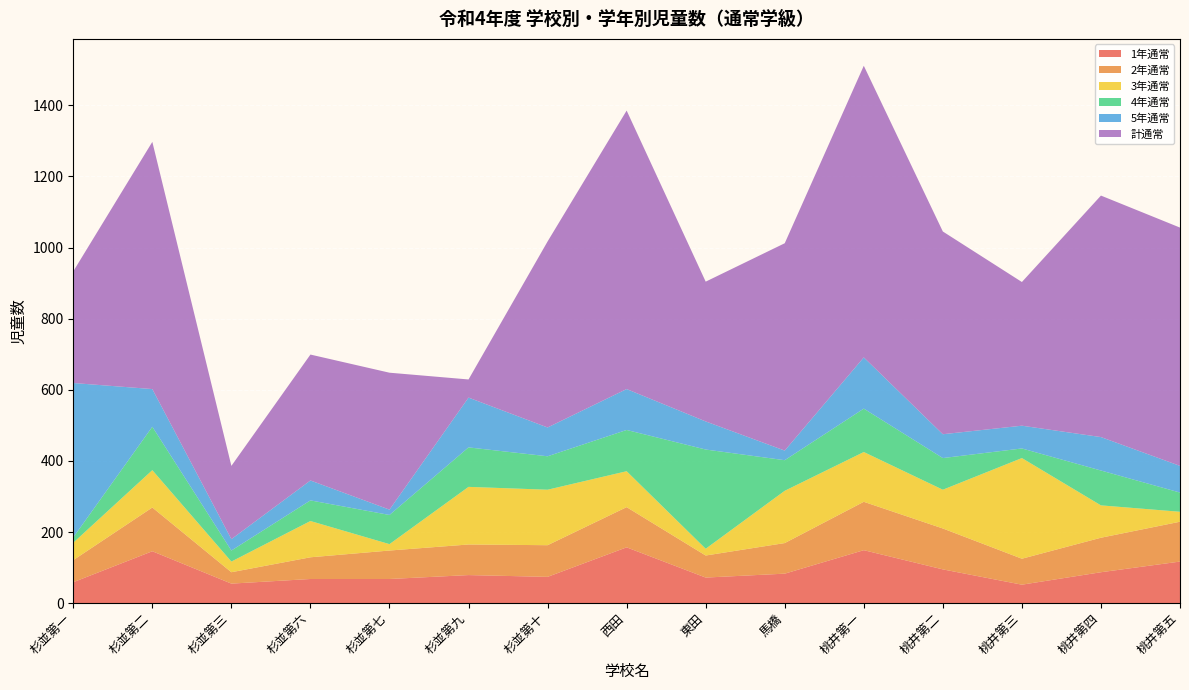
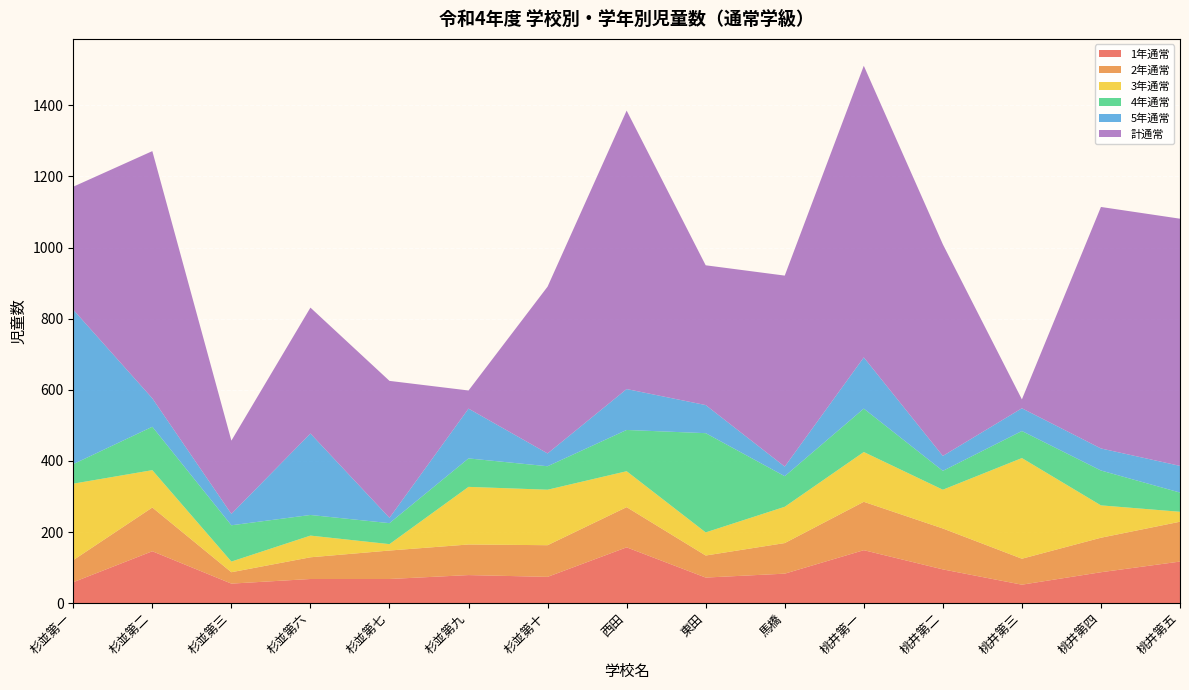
3年通常, 杉並第一: 50 -> 220
4年通常, 杉並第一: 20 -> 60
計通常, 杉並第一: 310 -> 350
5年通常, 杉並第二: 110 -> 80
4年通常, 杉並第三: 30 -> 100
3年通常, 杉並第六: 100 -> 60
5年通常, 杉並第六: 60 -> 230
4年通常, 杉並第七: 80 -> 60
4年通常, 杉並第九: 110 -> 80
4年通常, 杉並第十: 90 -> 70
5年通常, 杉並第十: 80 -> 40
計通常, 杉並第十: 520 -> 470
3年通常, 東田: 20 -> 70
3年通常, 馬橋: 150 -> 100
計通常, 馬橋: 580 -> 540
4年通常, 桃井第二: 90 -> 50
5年通常, 桃井第二: 70 -> 40
計通常, 桃井第二: 570 -> 600
4年通常, 桃井第三: 30 -> 80
計通常, 桃井第三: 400 -> 30
5年通常, 桃井第四: 90 -> 60
計通常, 桃井第五: 670 -> 700
